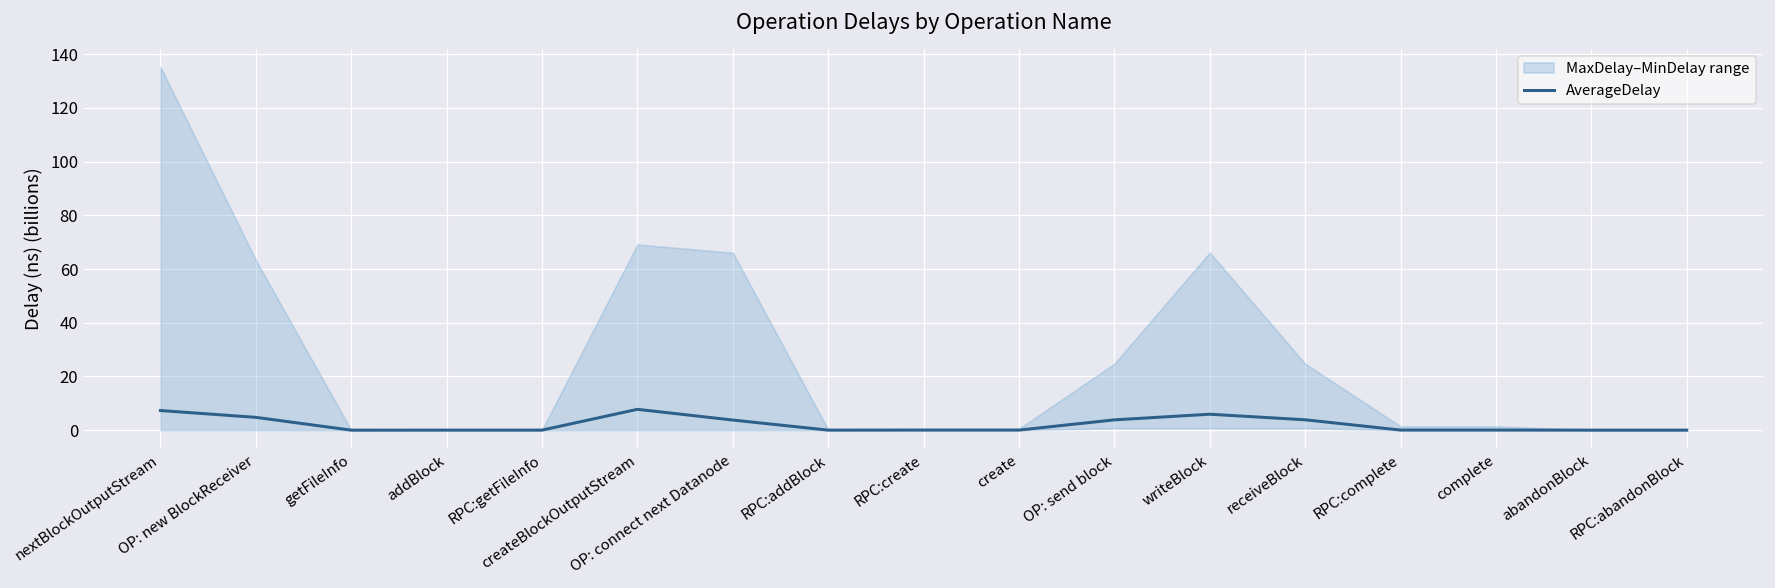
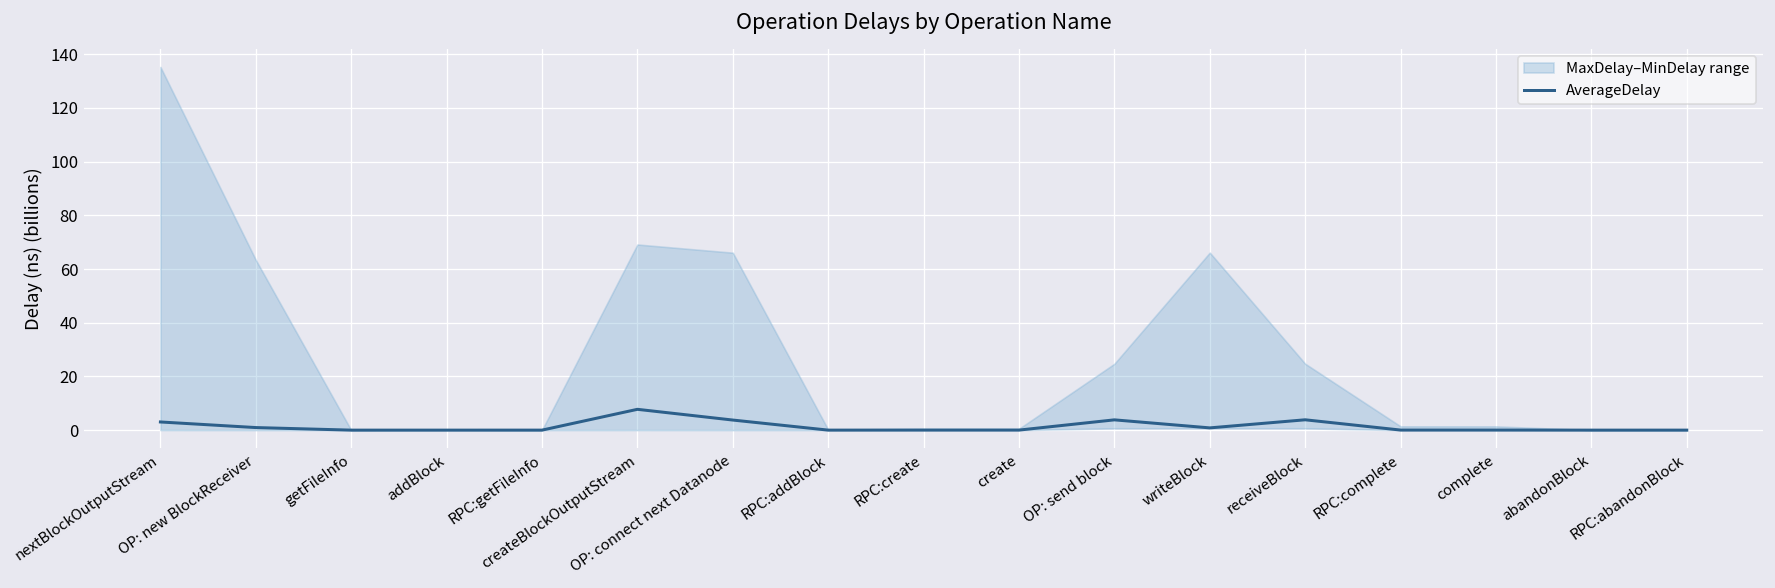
AverageDelay, nextBlockOutputStream: 7 -> 3
AverageDelay, OP: new BlockReceiver: 5 -> 1
AverageDelay, writeBlock: 6 -> 1
